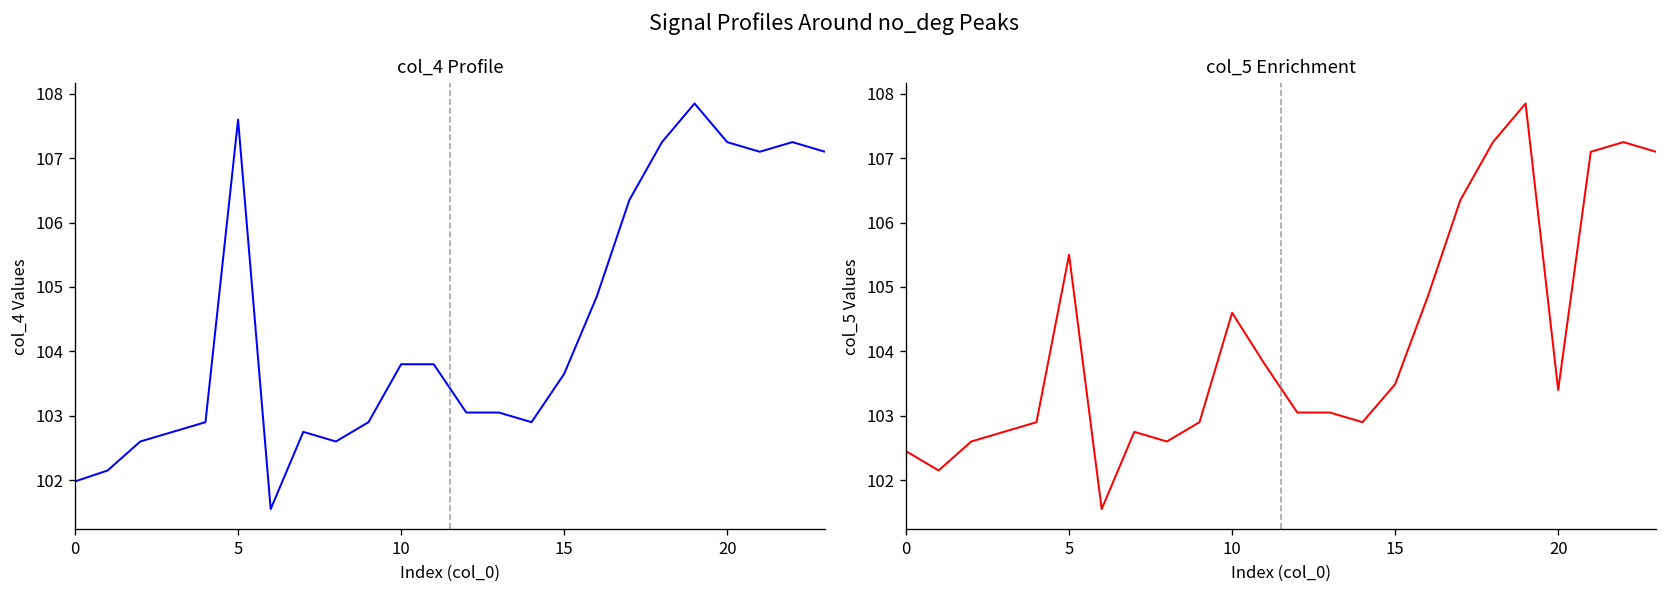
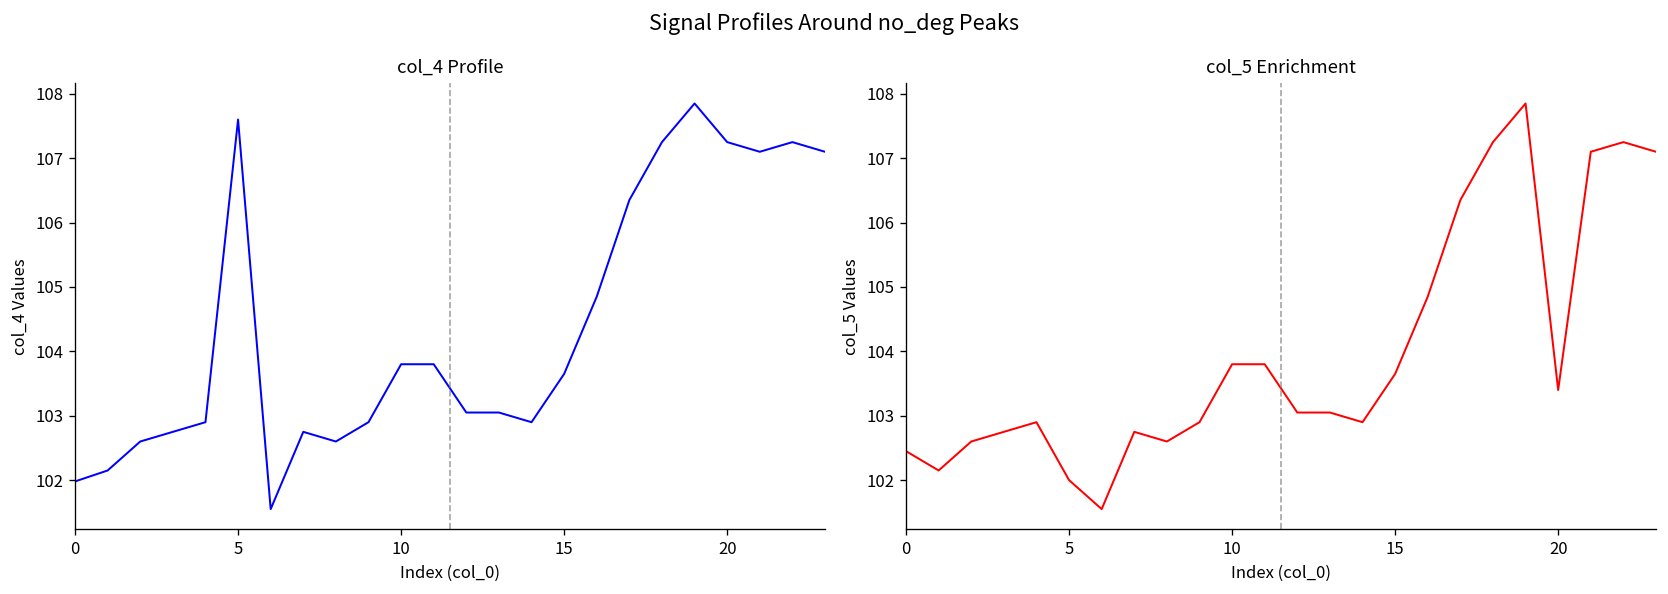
col_5 Enrichment, 5: 105.5 -> 102.0
col_5 Enrichment, 10: 104.6 -> 103.8
col_5 Enrichment, 15: 103.5 -> 103.7
